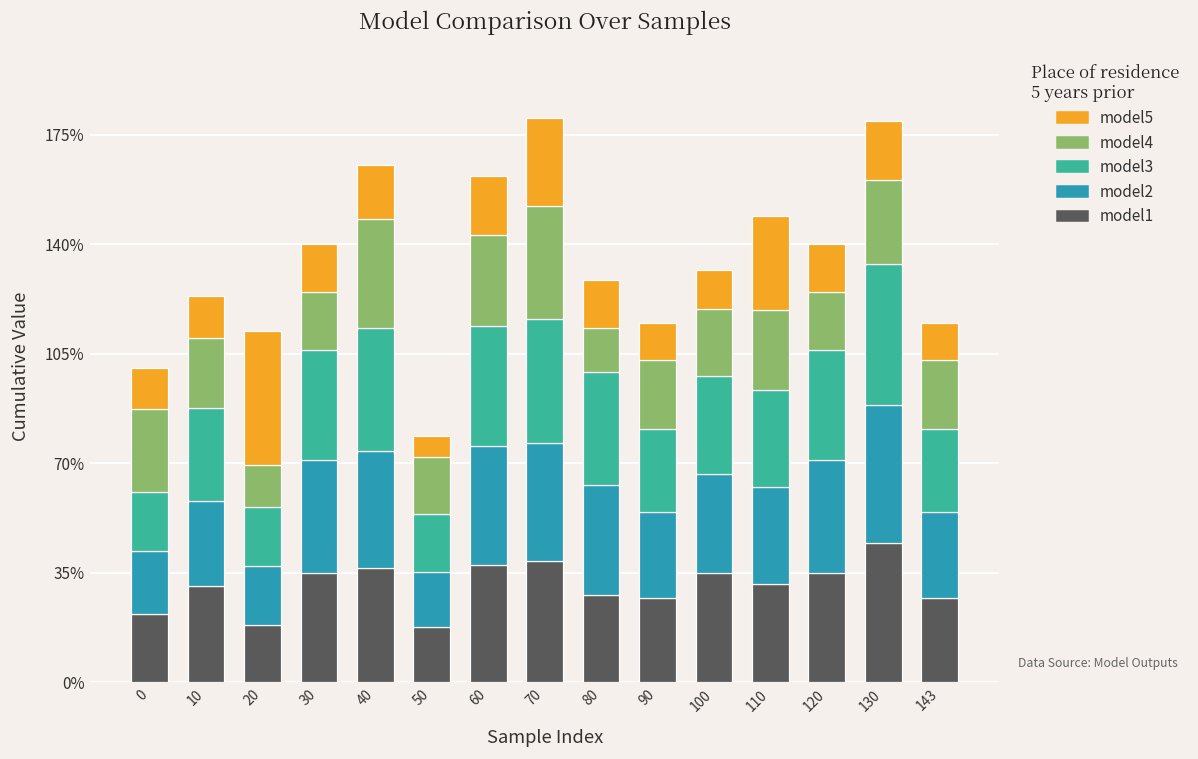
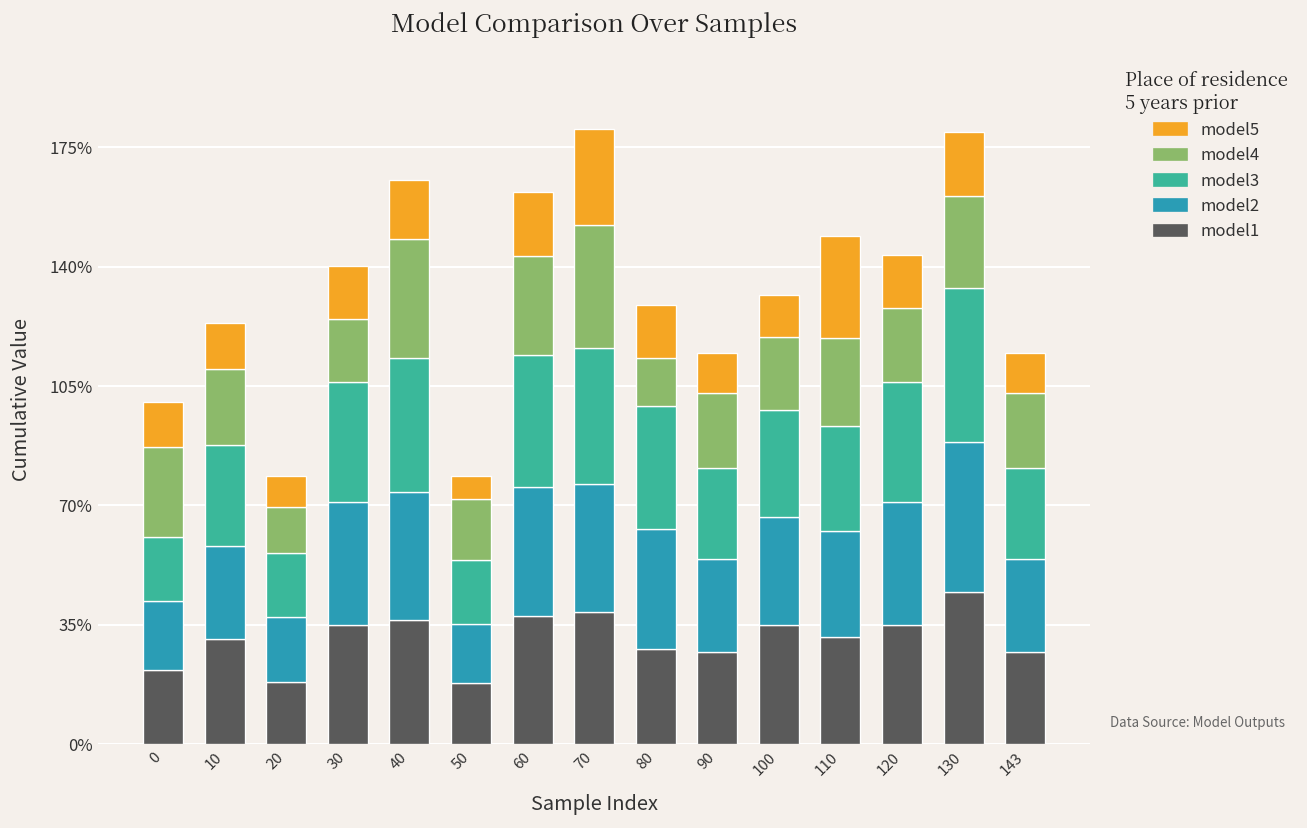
model5, 20: 43% -> 9%
model4, 120: 18% -> 22%
